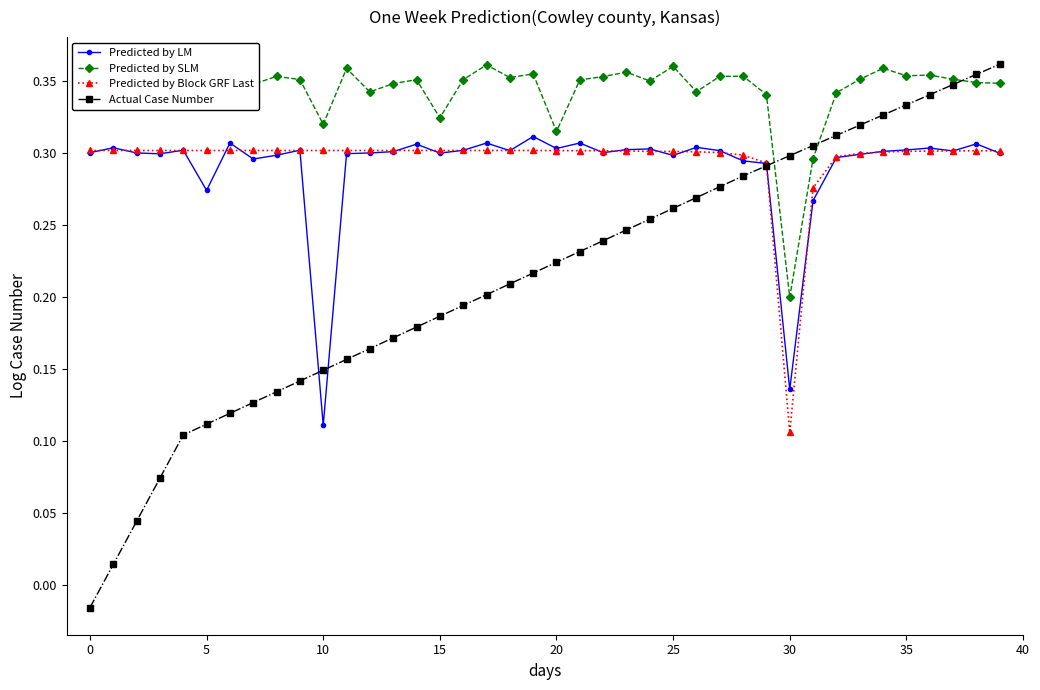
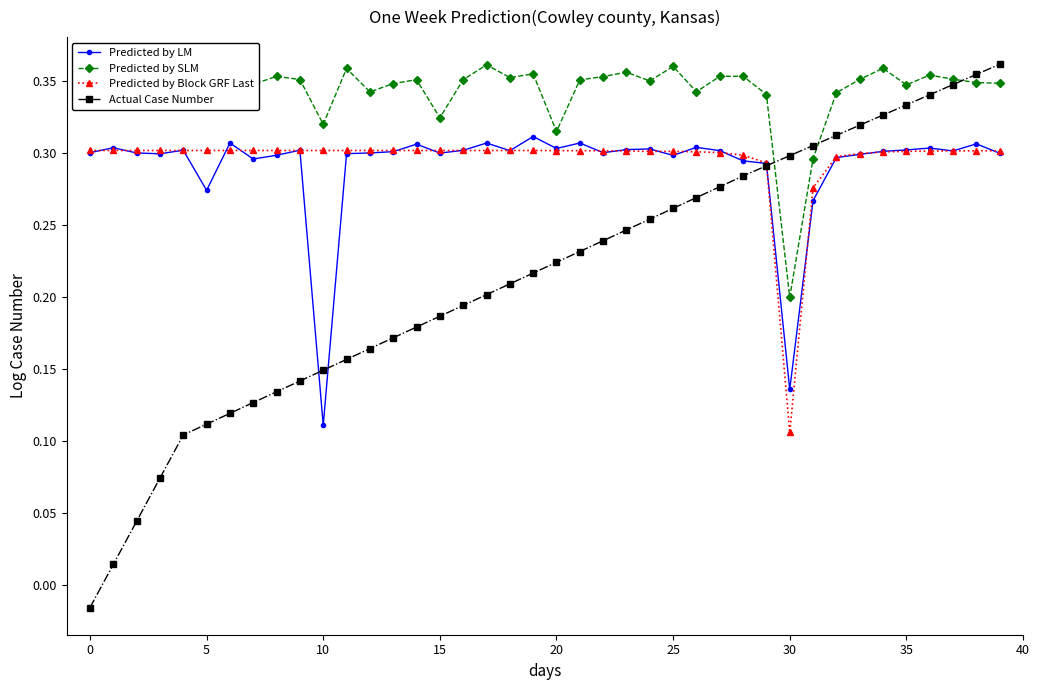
Predicted by SLM, 35: 0.354 -> 0.348
